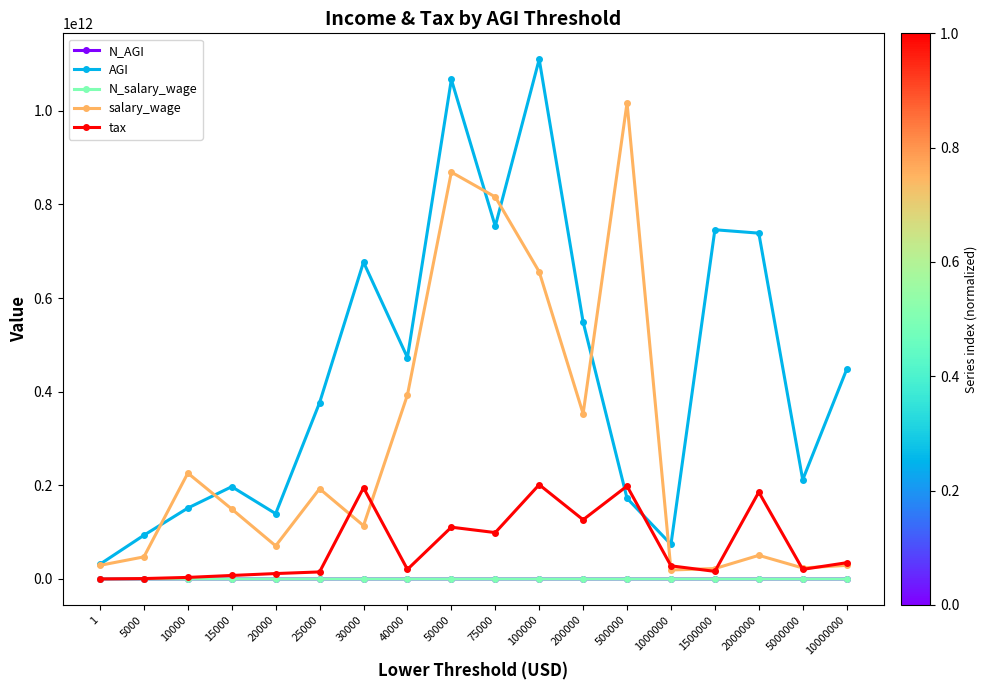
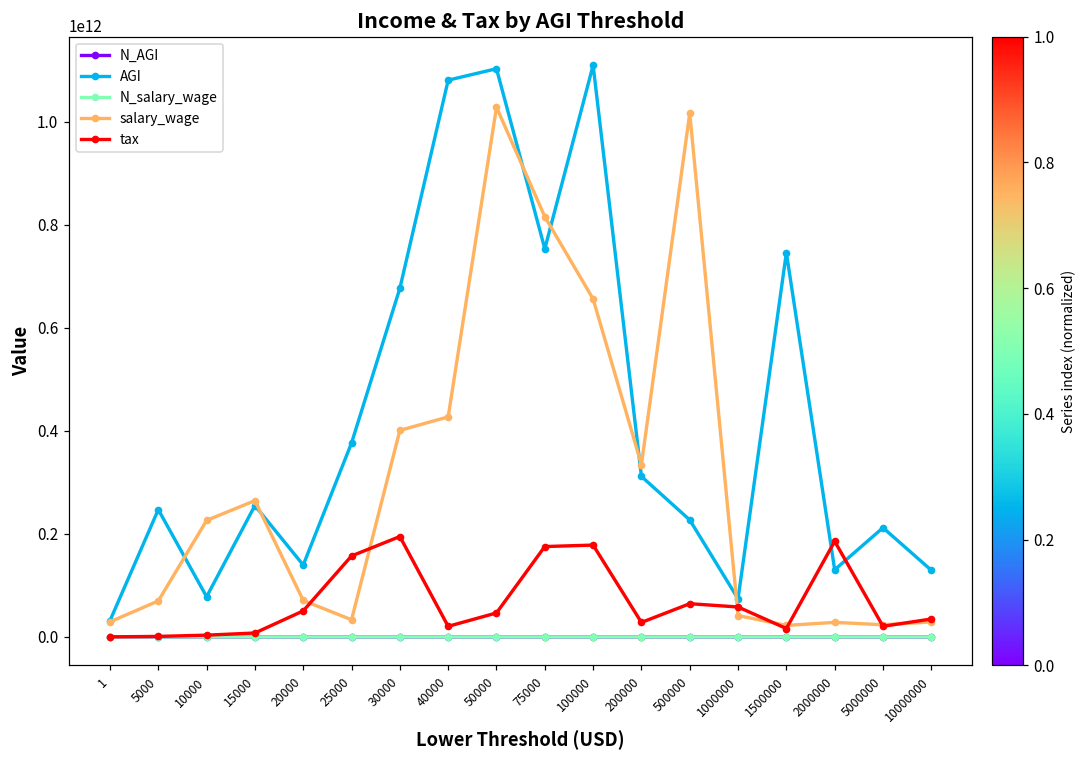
AGI, 5000: 90000000000 -> 250000000000
salary_wage, 5000: 50000000000 -> 70000000000
AGI, 10000: 150000000000 -> 80000000000
AGI, 15000: 200000000000 -> 250000000000
salary_wage, 15000: 150000000000 -> 260000000000
tax, 20000: 10000000000 -> 50000000000
salary_wage, 25000: 190000000000 -> 30000000000
tax, 25000: 20000000000 -> 160000000000
salary_wage, 30000: 110000000000 -> 400000000000
AGI, 40000: 470000000000 -> 1080000000000
salary_wage, 40000: 390000000000 -> 430000000000
AGI, 50000: 1070000000000 -> 1100000000000
salary_wage, 50000: 870000000000 -> 1030000000000
tax, 50000: 110000000000 -> 50000000000
tax, 75000: 100000000000 -> 180000000000
tax, 100000: 200000000000 -> 180000000000
AGI, 200000: 550000000000 -> 310000000000
salary_wage, 200000: 350000000000 -> 330000000000
tax, 200000: 130000000000 -> 30000000000
AGI, 500000: 170000000000 -> 230000000000
tax, 500000: 200000000000 -> 60000000000
salary_wage, 1000000: 20000000000 -> 40000000000
tax, 1000000: 30000000000 -> 60000000000
AGI, 2000000: 740000000000 -> 130000000000
salary_wage, 2000000: 50000000000 -> 30000000000
AGI, 10000000: 450000000000 -> 130000000000
